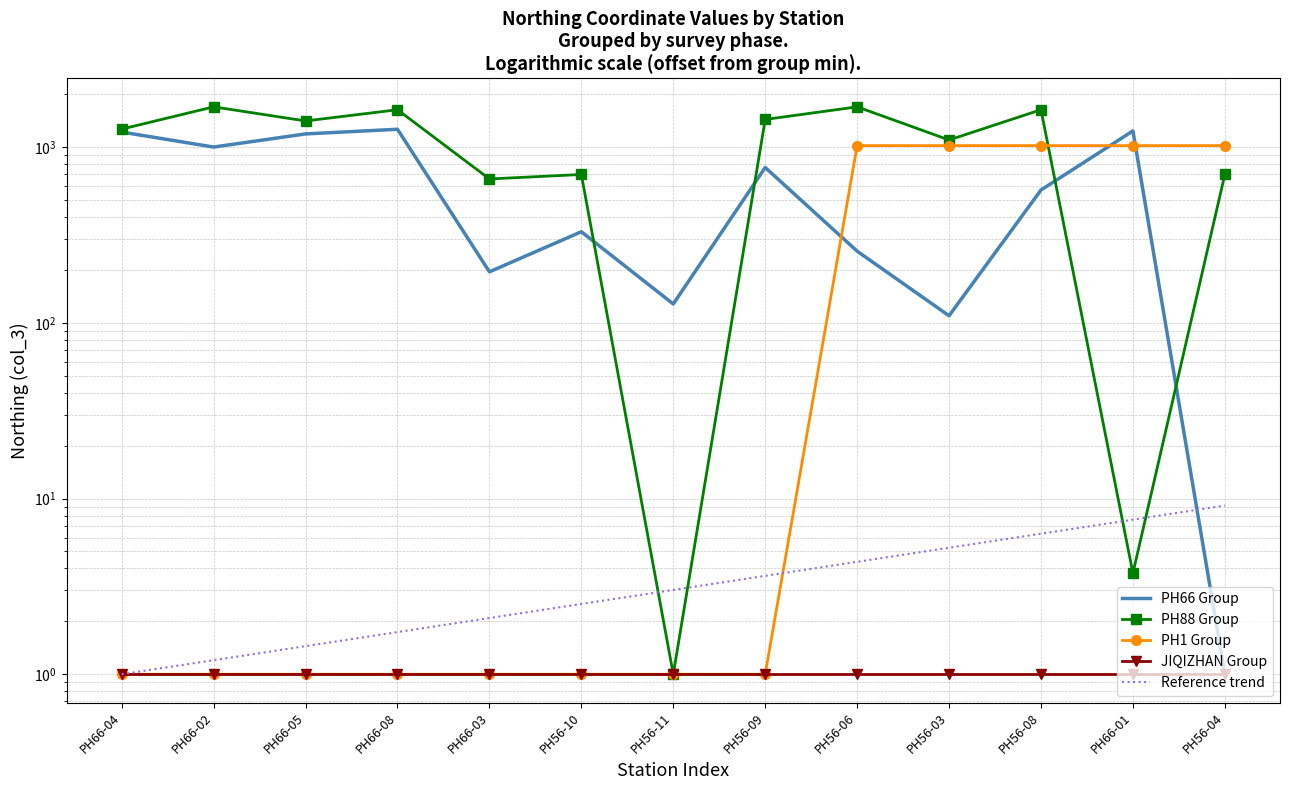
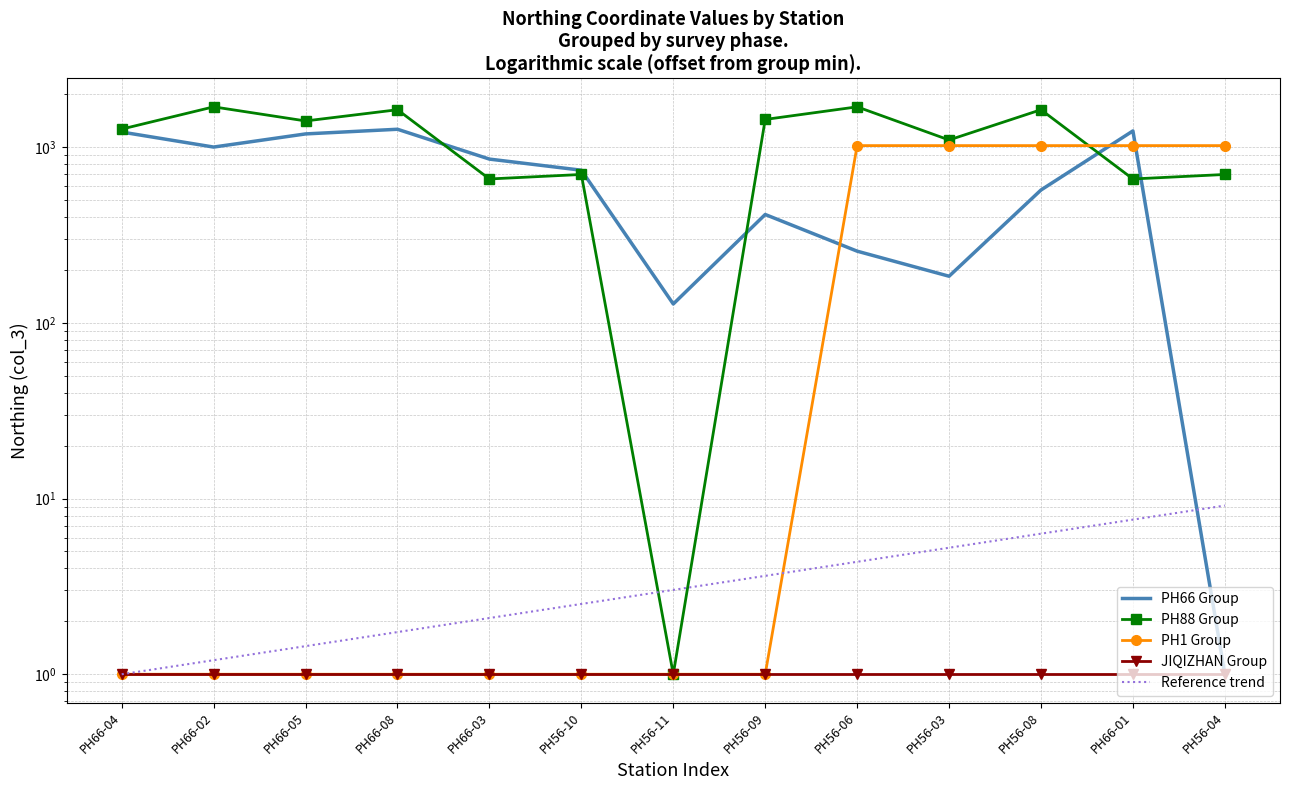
PH66 Group, PH66-03: 200 -> 900
PH66 Group, PH56-10: 330 -> 740
PH66 Group, PH56-09: 800 -> 410
PH66 Group, PH56-03: 110 -> 180
PH88 Group, PH66-01: 3.8 -> 660
